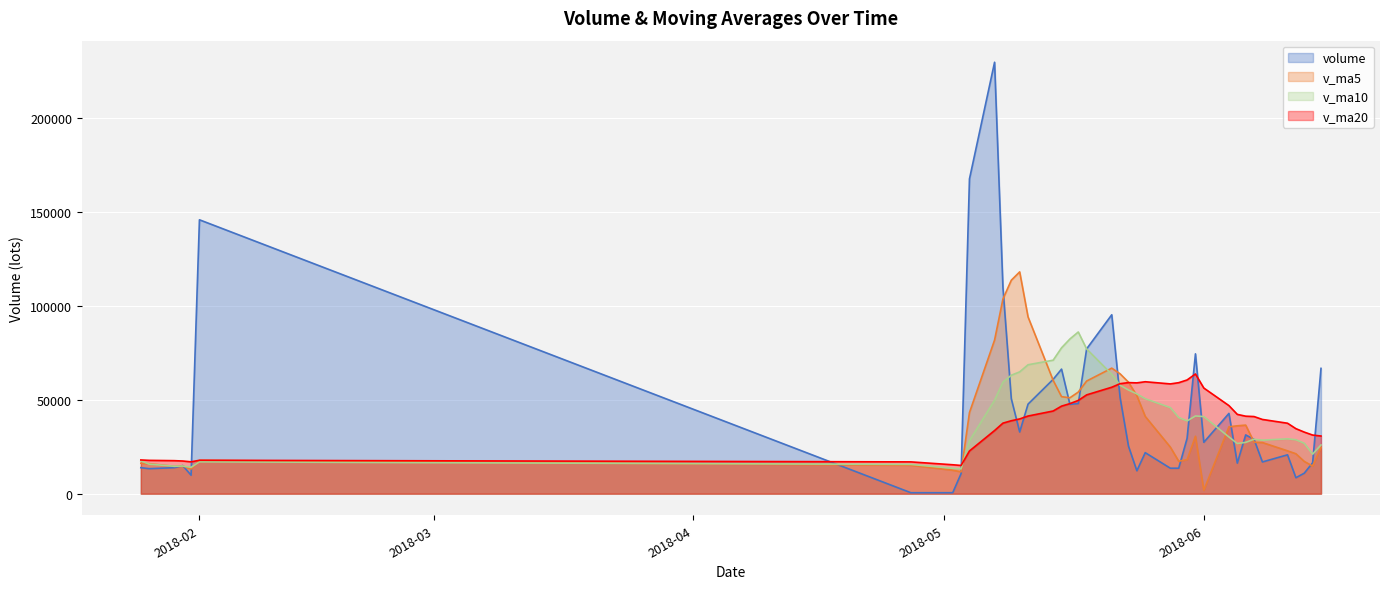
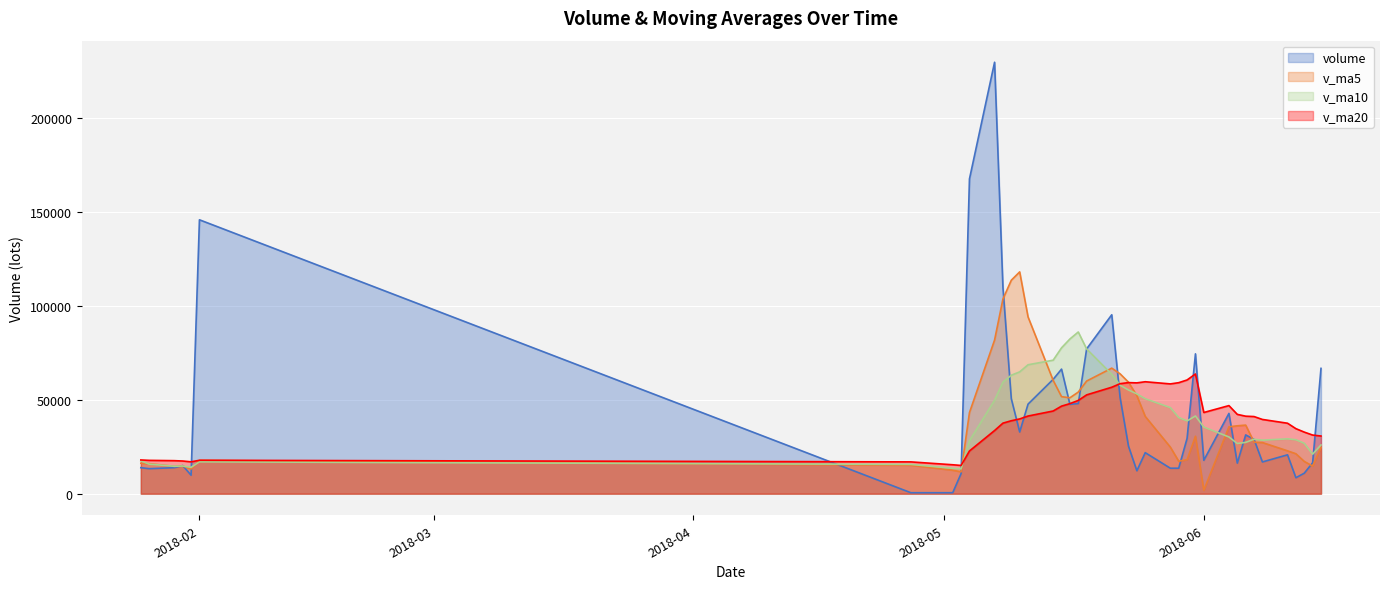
volume, 2018-06: 27000 -> 18000
v_ma10, 2018-06: 41000 -> 35000
v_ma20, 2018-06: 56000 -> 43000
